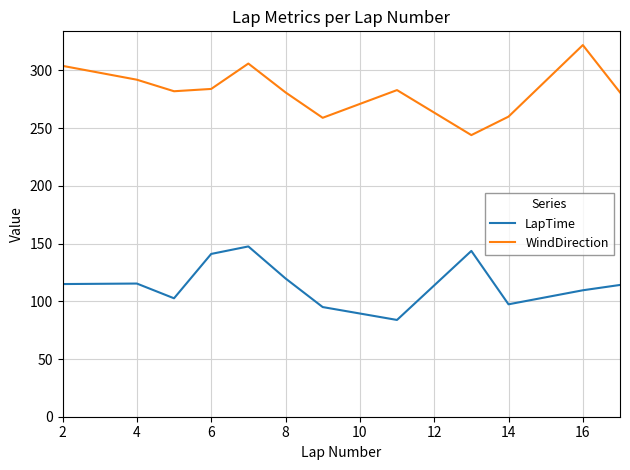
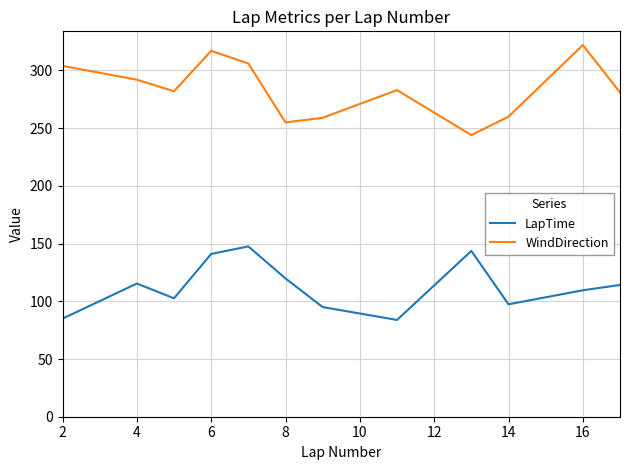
LapTime, 2: 115 -> 85
WindDirection, 6: 284 -> 317
WindDirection, 8: 281 -> 255
